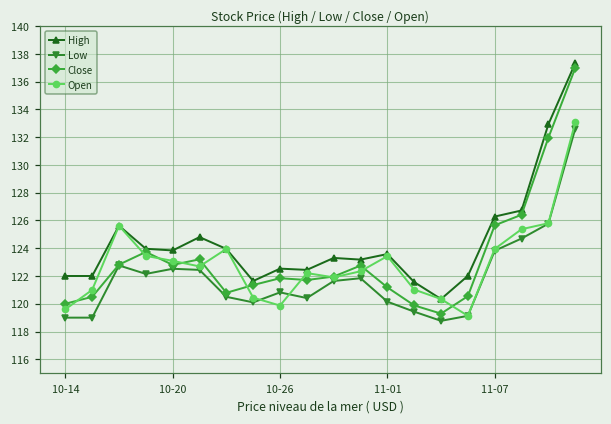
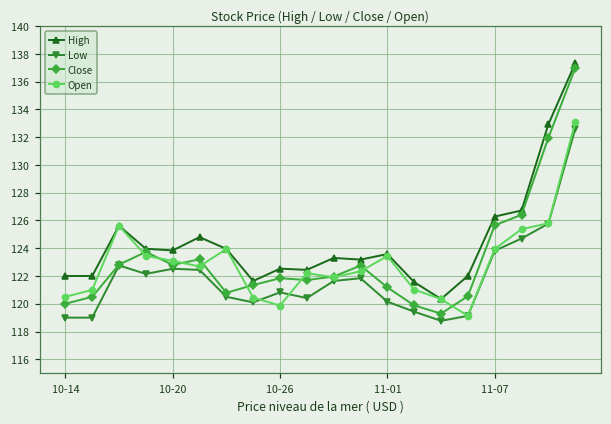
Open, 10-14: 119.6 -> 120.5
